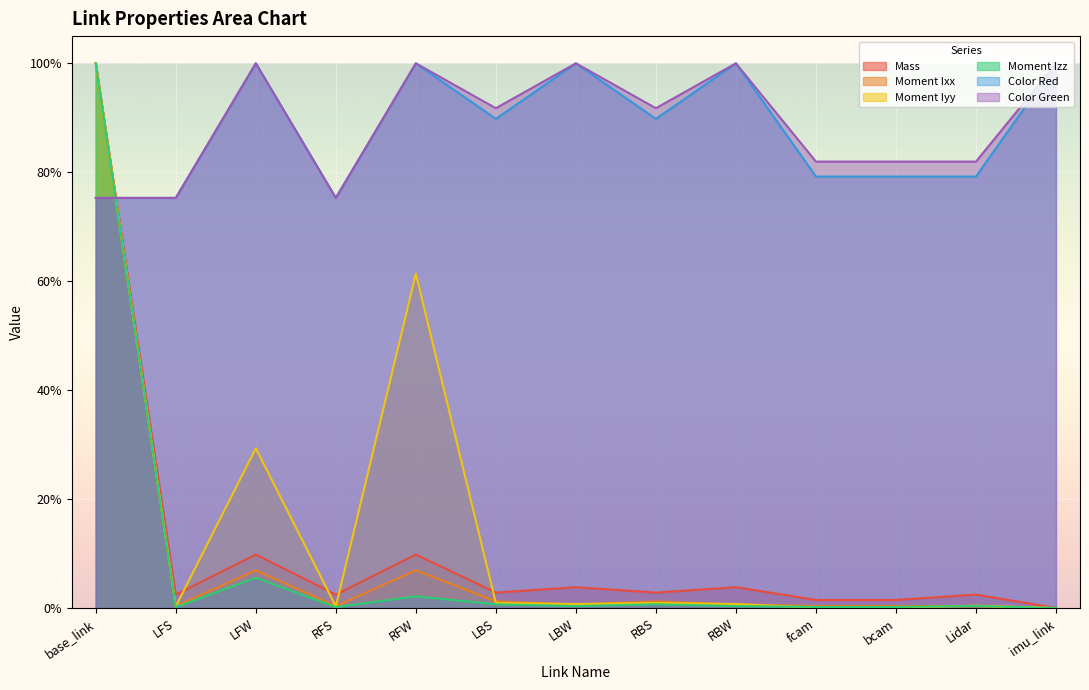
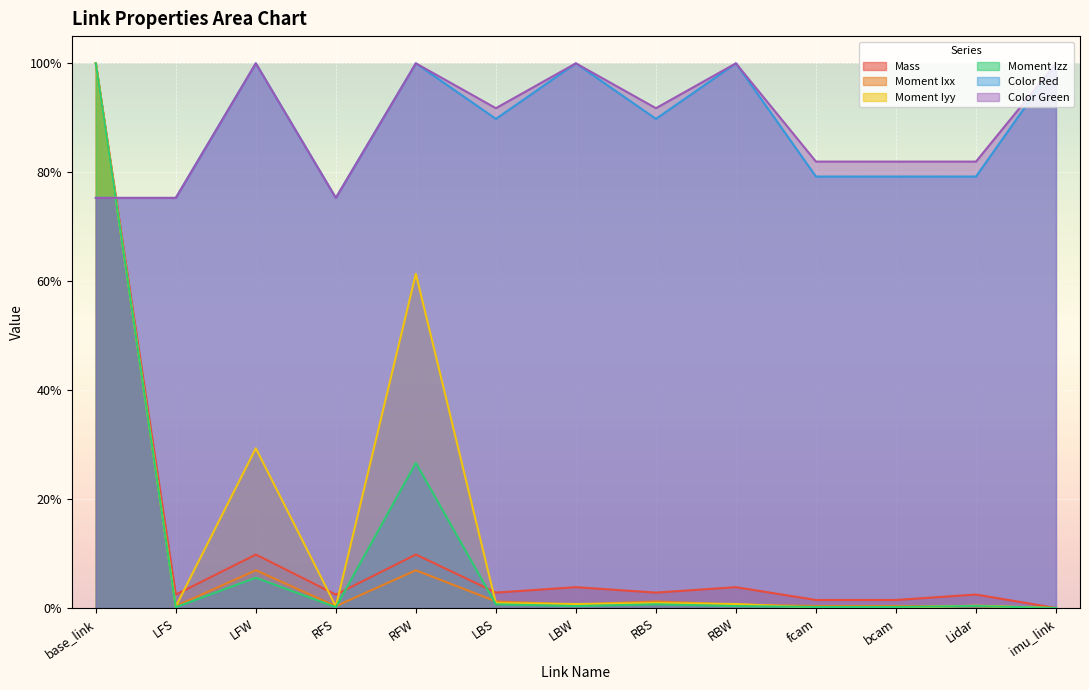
Moment Izz, RFW: 2% -> 27%
